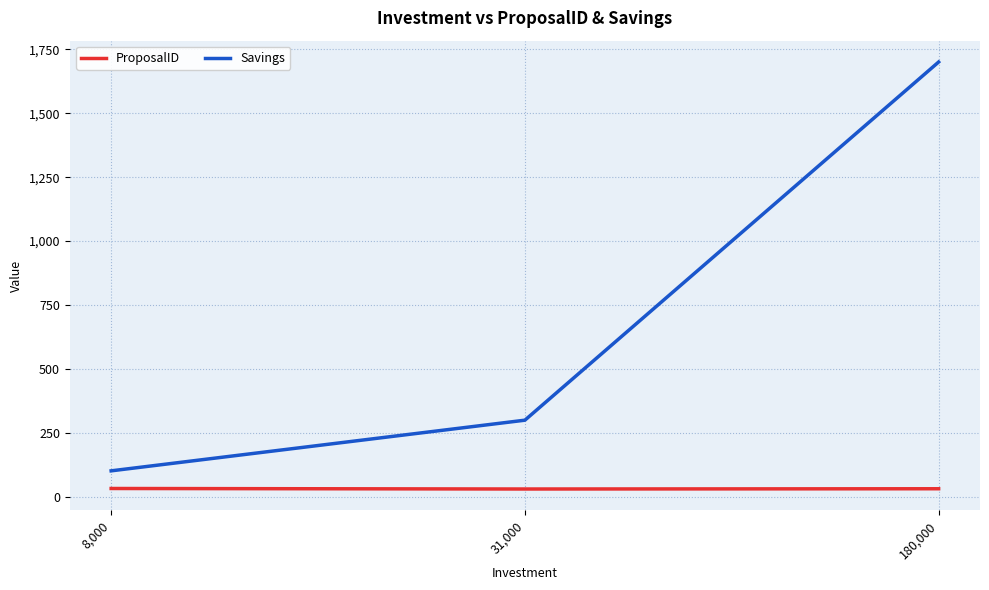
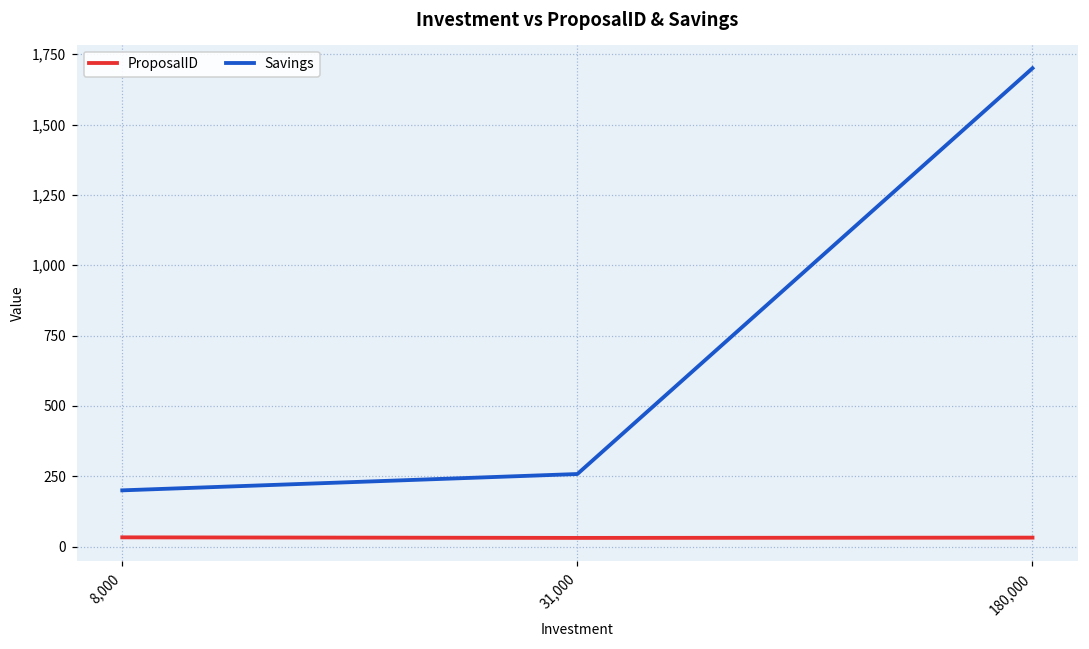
Savings, 8,000: 100 -> 200
Savings, 31,000: 300 -> 260
